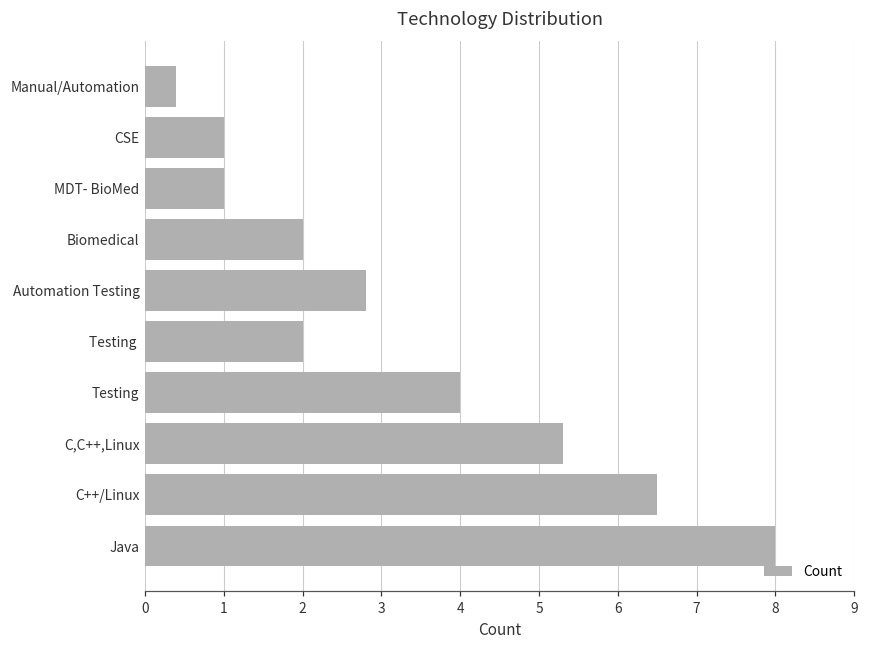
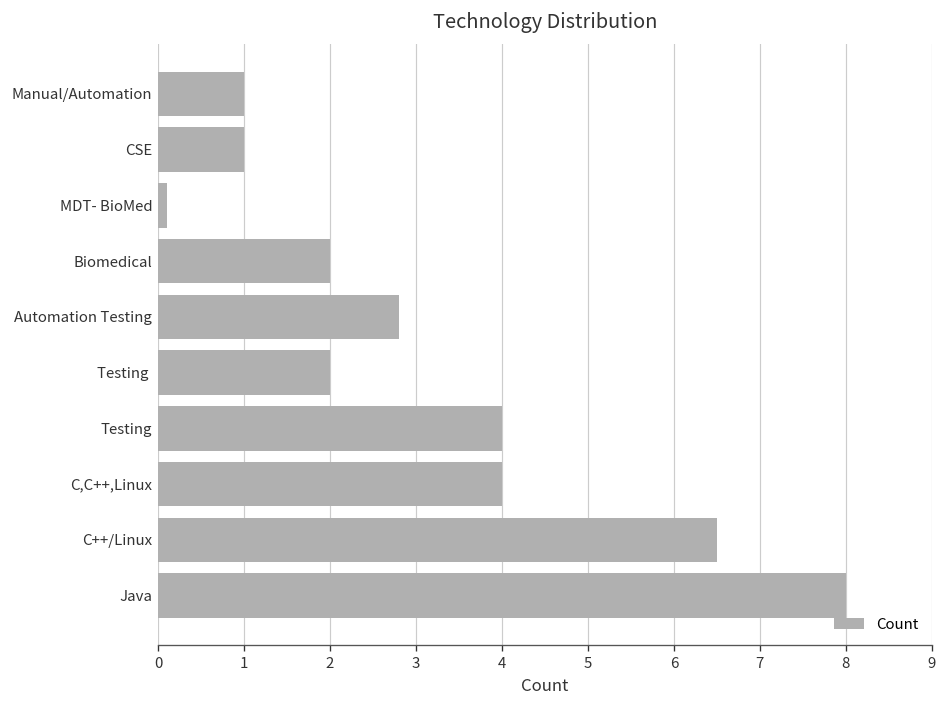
Manual/Automation: 0.4 -> 1.0
MDT- BioMed: 1.0 -> 0.1
C,C++,Linux: 5.3 -> 4.0
